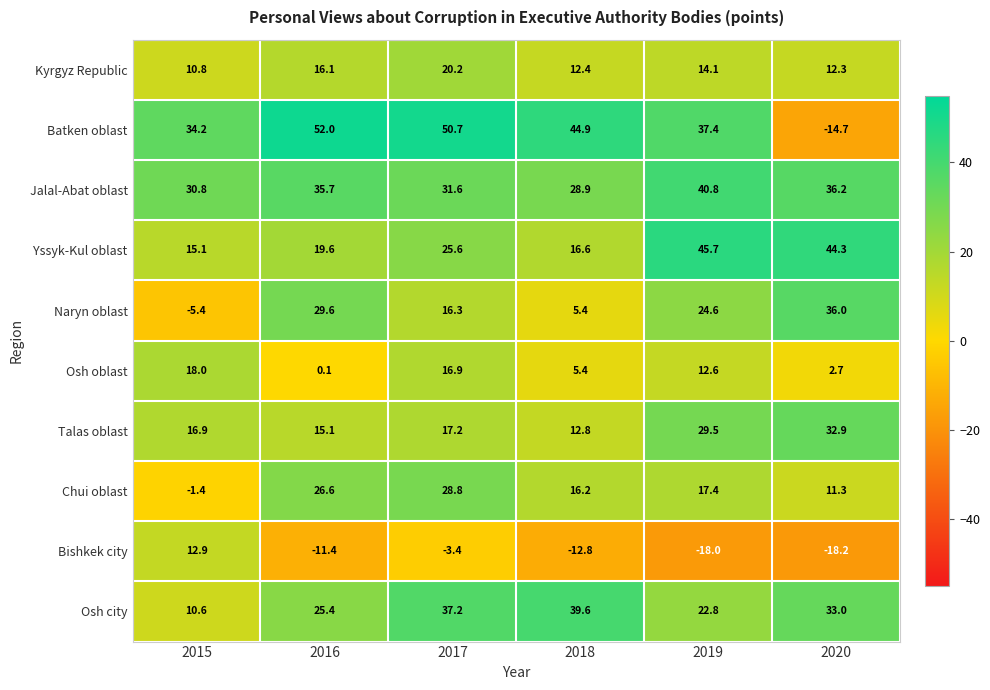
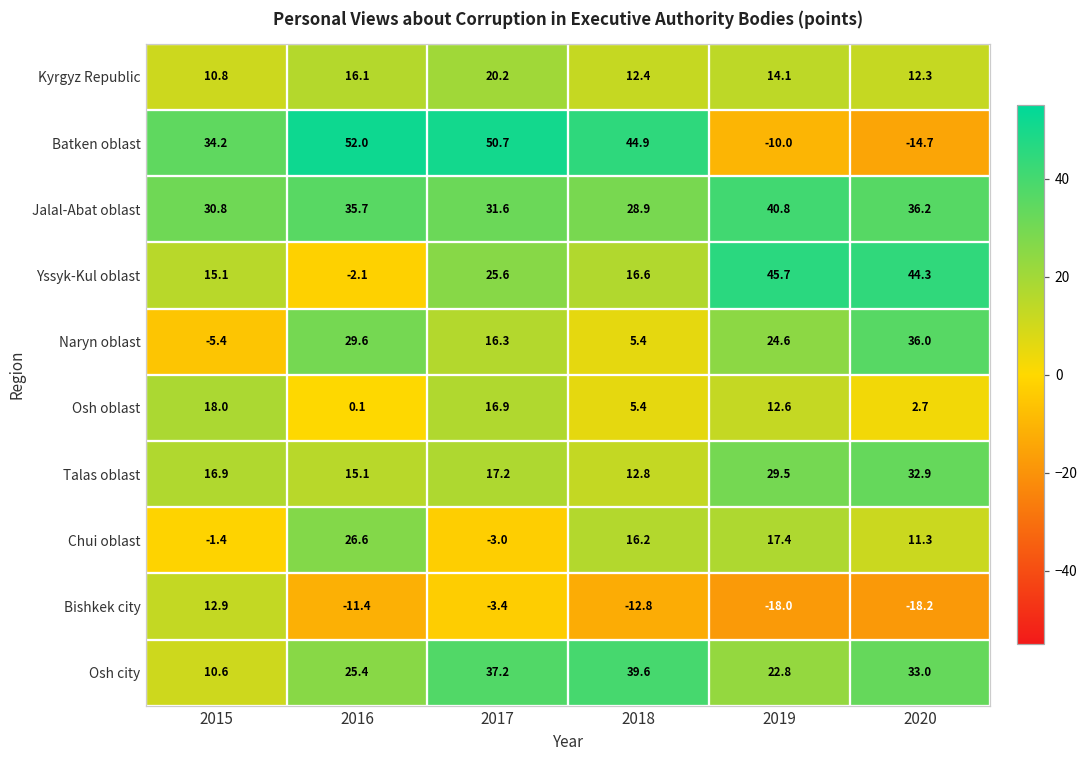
Batken oblast, 2019: 37.4 -> -10.0
Yssyk-Kul oblast, 2016: 19.6 -> -2.1
Chui oblast, 2017: 28.8 -> -3.0
